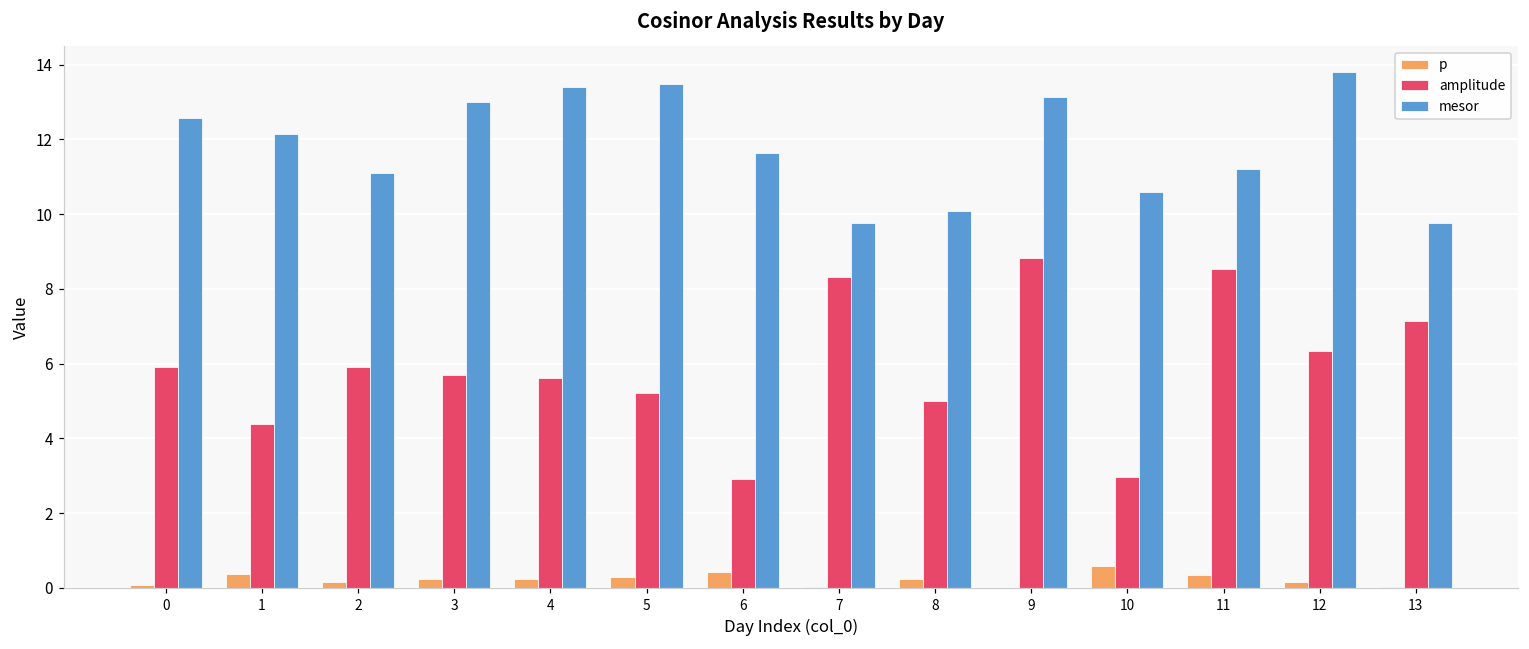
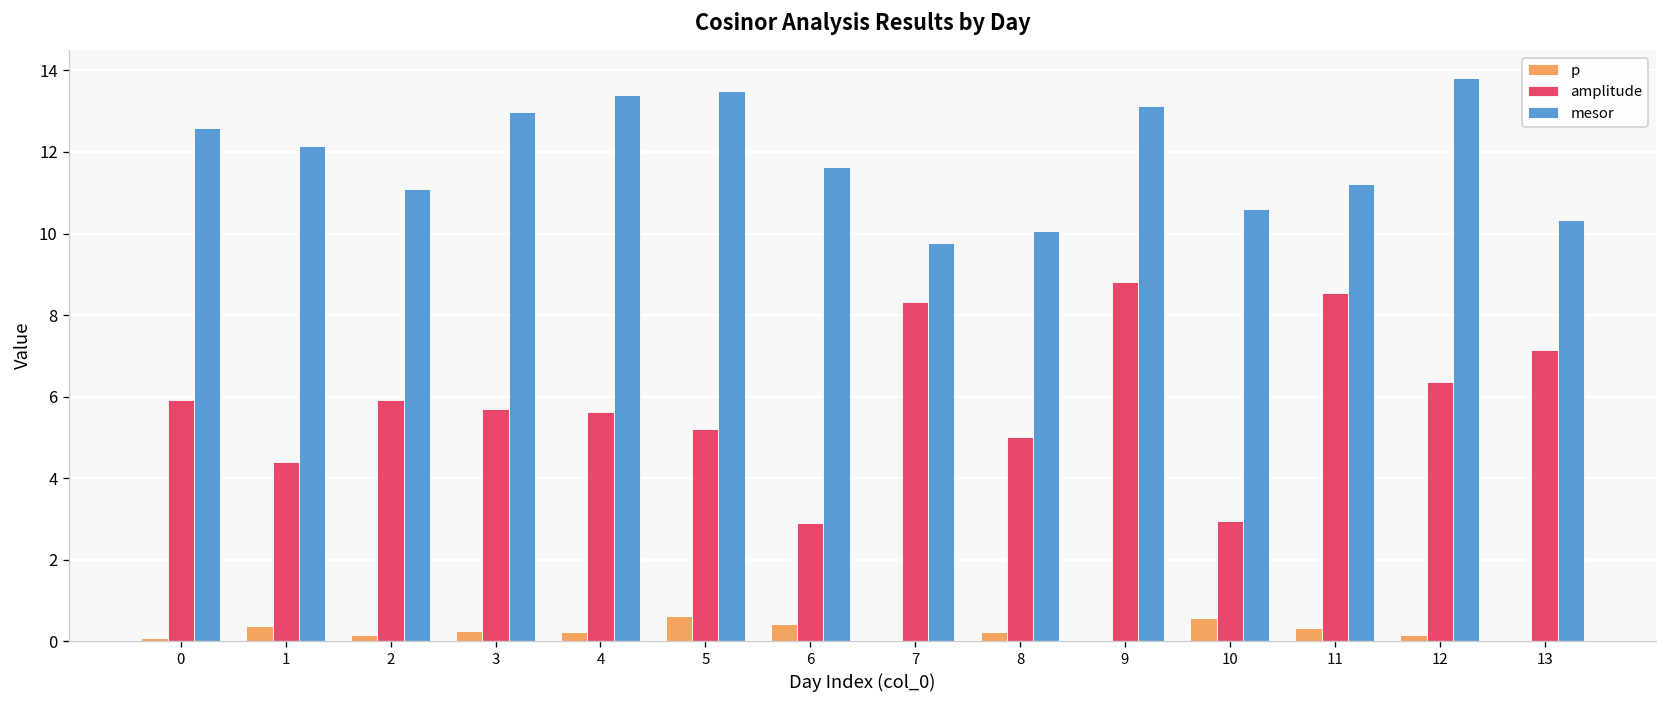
p, 5: 0.3 -> 0.6
mesor, 13: 9.8 -> 10.3
